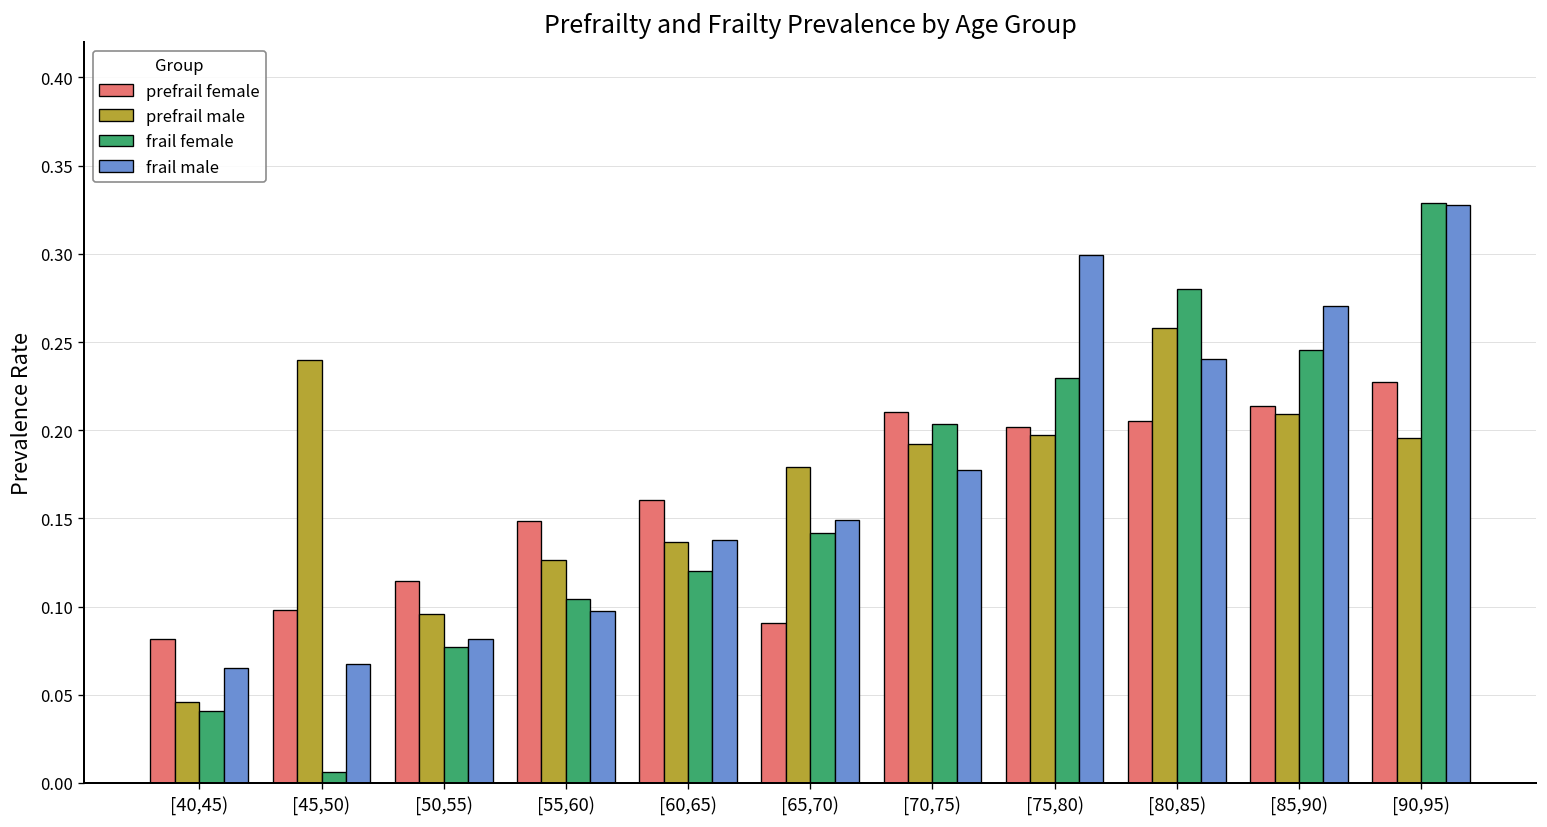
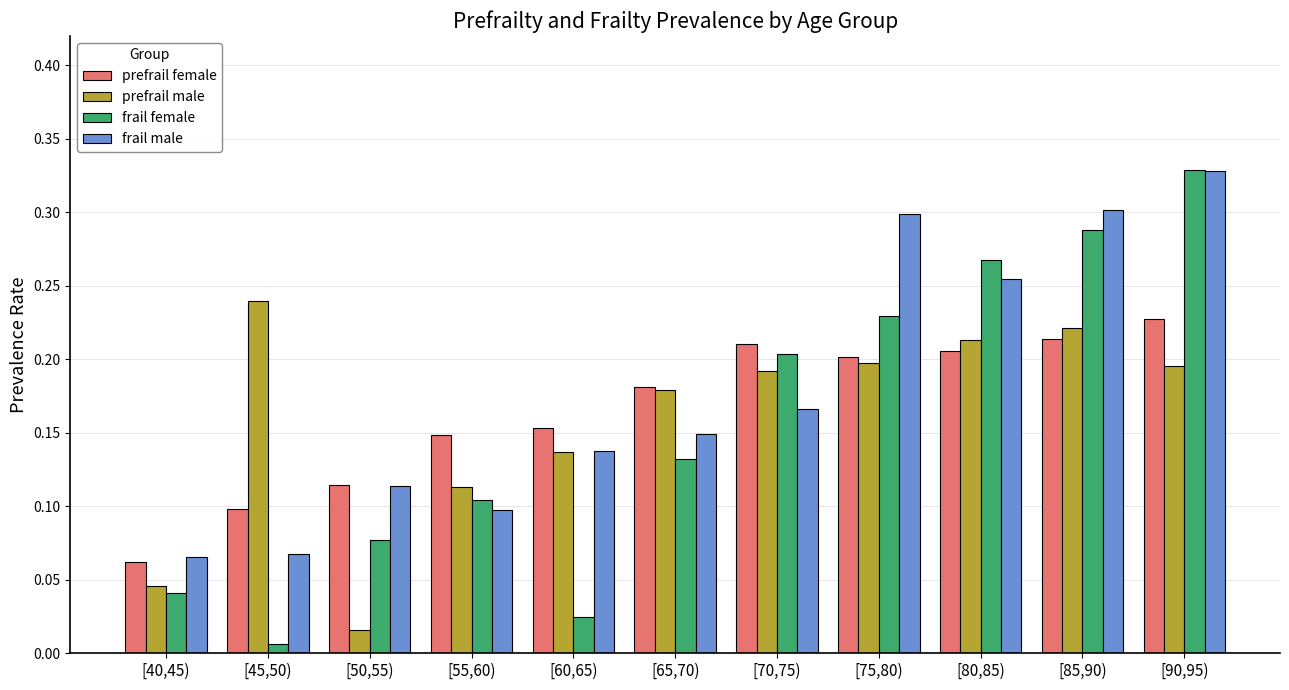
prefrail female, [40,45): 0.081 -> 0.062
prefrail male, [50,55): 0.096 -> 0.016
frail male, [50,55): 0.081 -> 0.114
prefrail male, [55,60): 0.126 -> 0.113
prefrail female, [60,65): 0.160 -> 0.154
frail female, [60,65): 0.120 -> 0.025
prefrail female, [65,70): 0.091 -> 0.181
frail female, [65,70): 0.142 -> 0.132
frail male, [70,75): 0.177 -> 0.166
prefrail male, [80,85): 0.258 -> 0.213
frail female, [80,85): 0.280 -> 0.268
frail male, [80,85): 0.240 -> 0.255
prefrail male, [85,90): 0.209 -> 0.221
frail female, [85,90): 0.246 -> 0.288
frail male, [85,90): 0.270 -> 0.302
